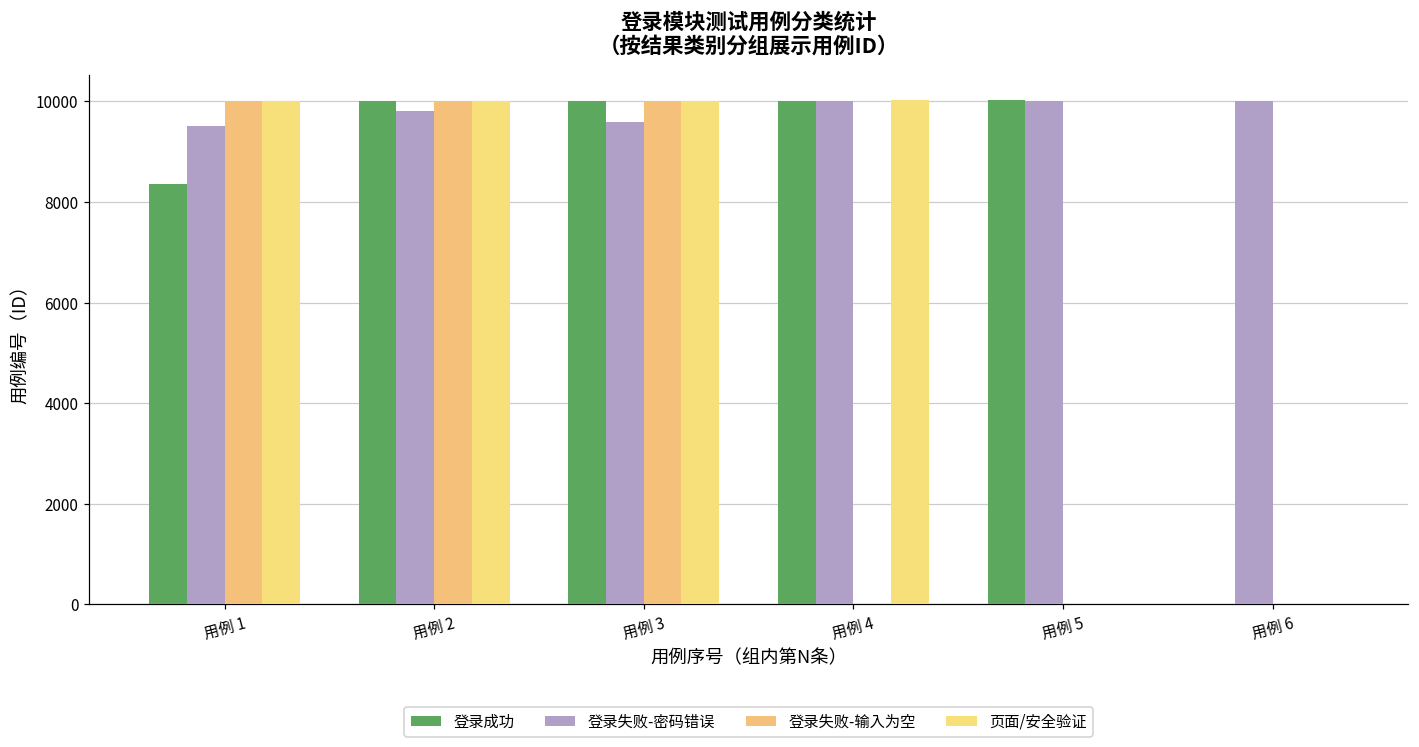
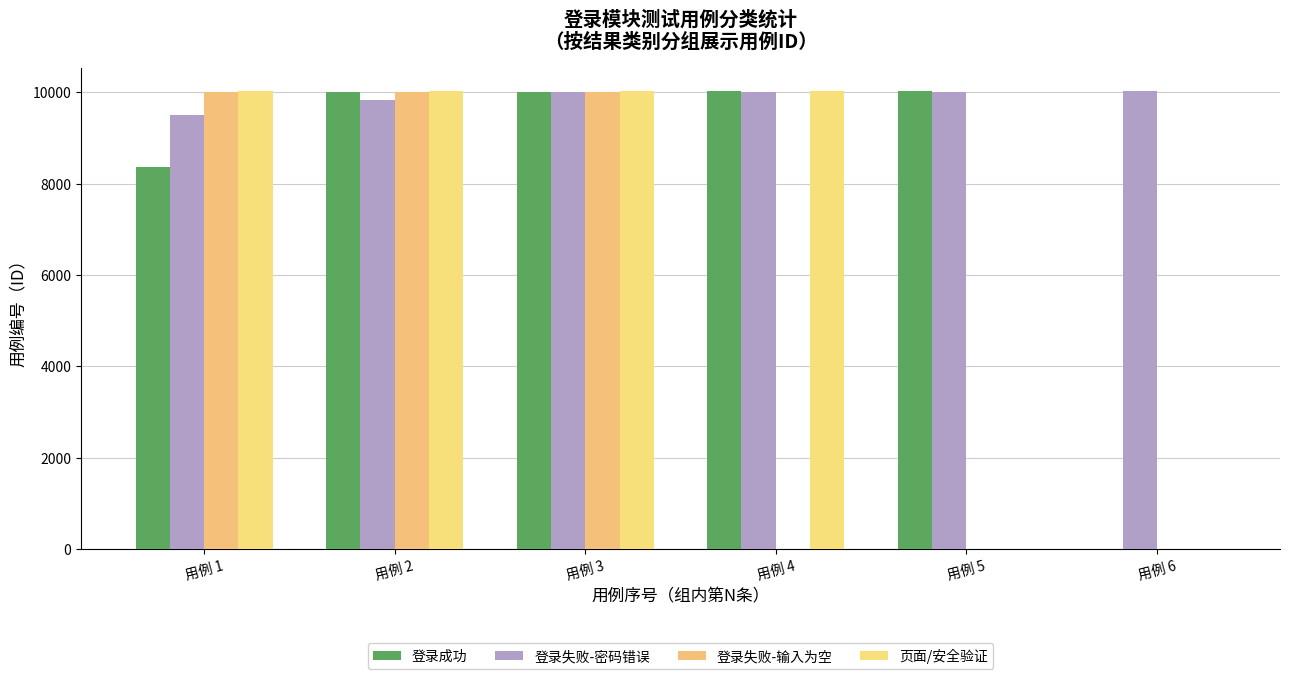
登录失败-密码错误, 用例 3: 9600 -> 10000
